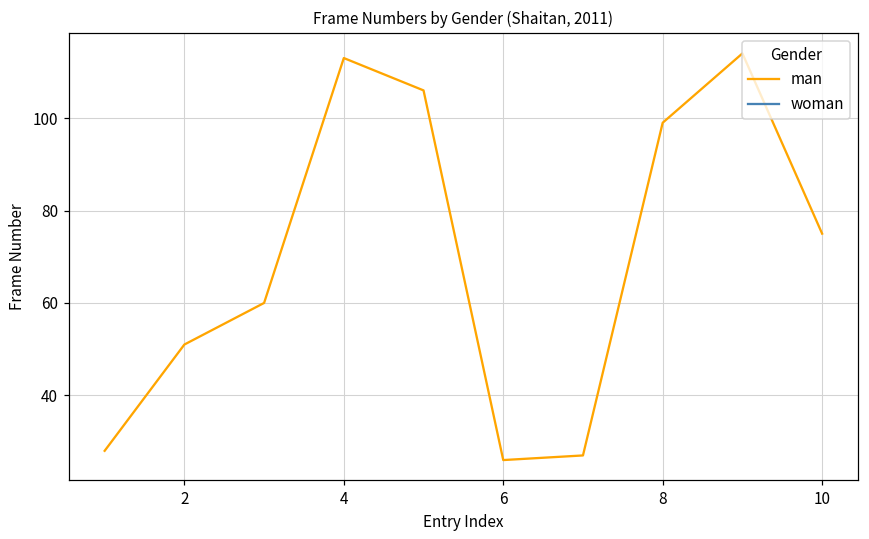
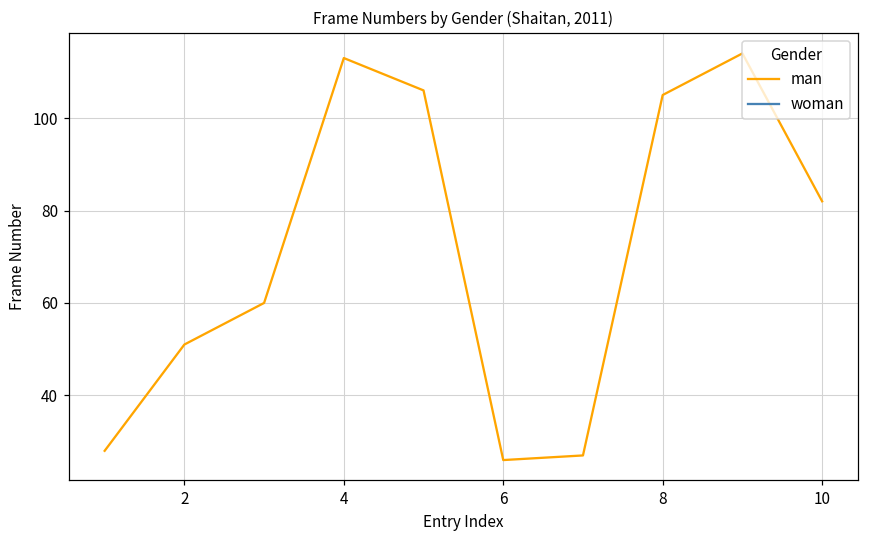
man, 8: 99 -> 105
man, 10: 75 -> 82
